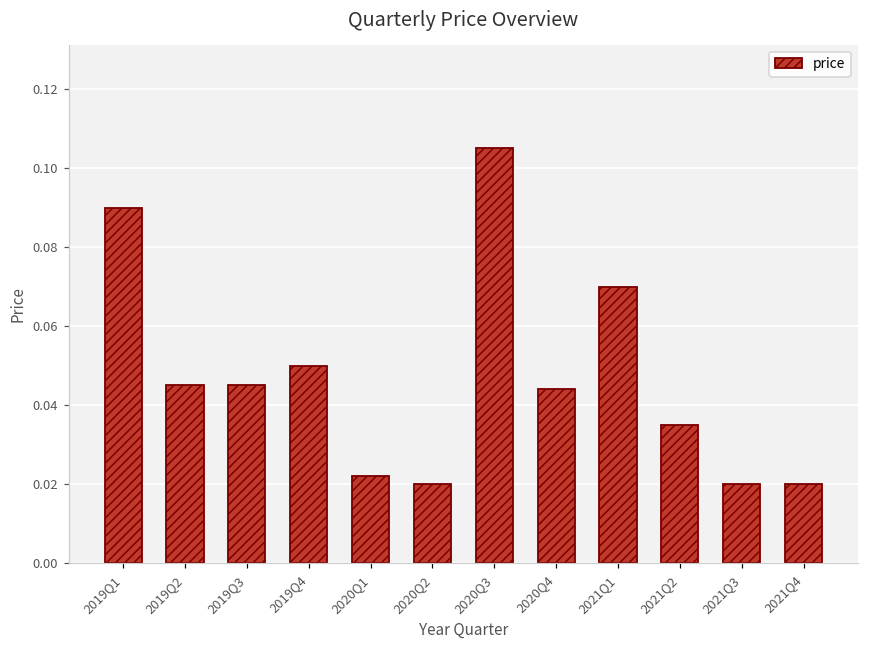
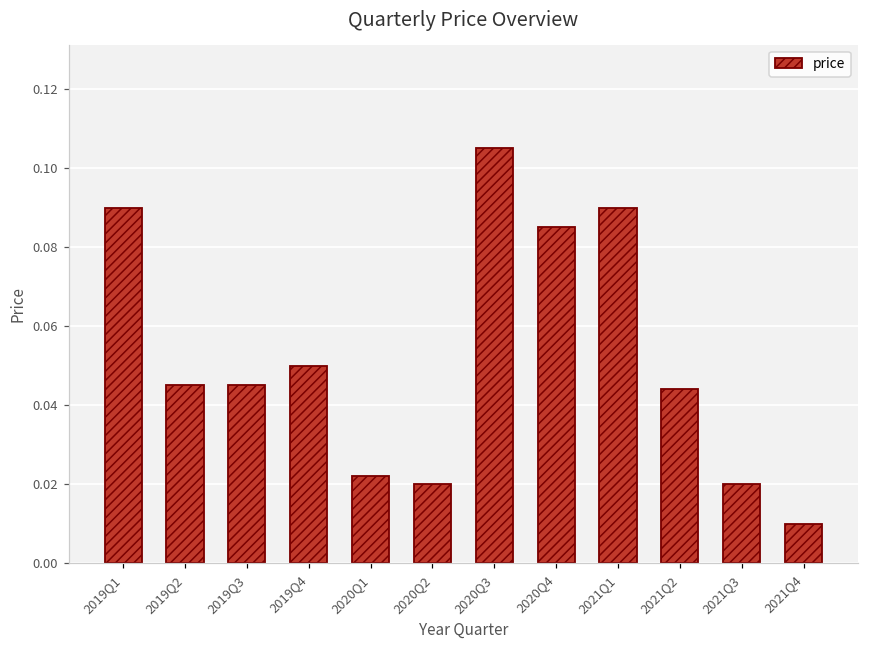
2020Q4: 0.044 -> 0.085
2021Q1: 0.07 -> 0.09
2021Q2: 0.035 -> 0.044
2021Q4: 0.02 -> 0.01
